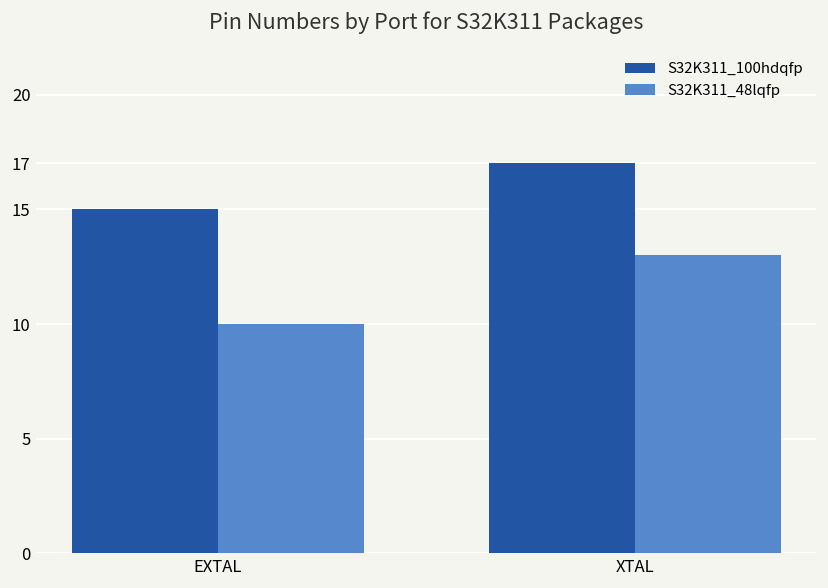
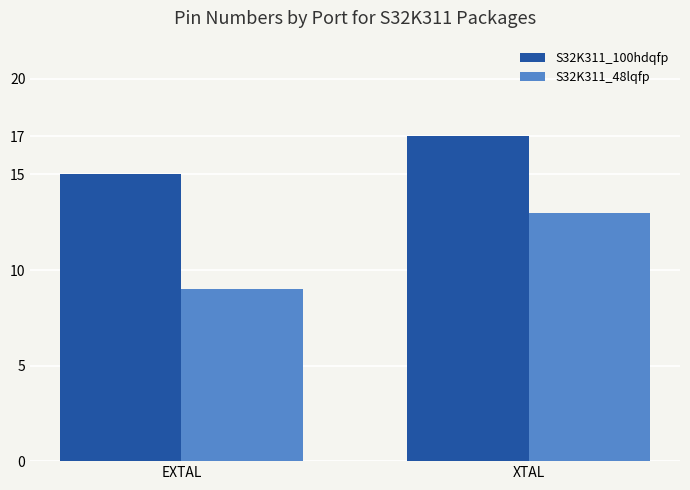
S32K311_48lqfp, EXTAL: 10 -> 9
